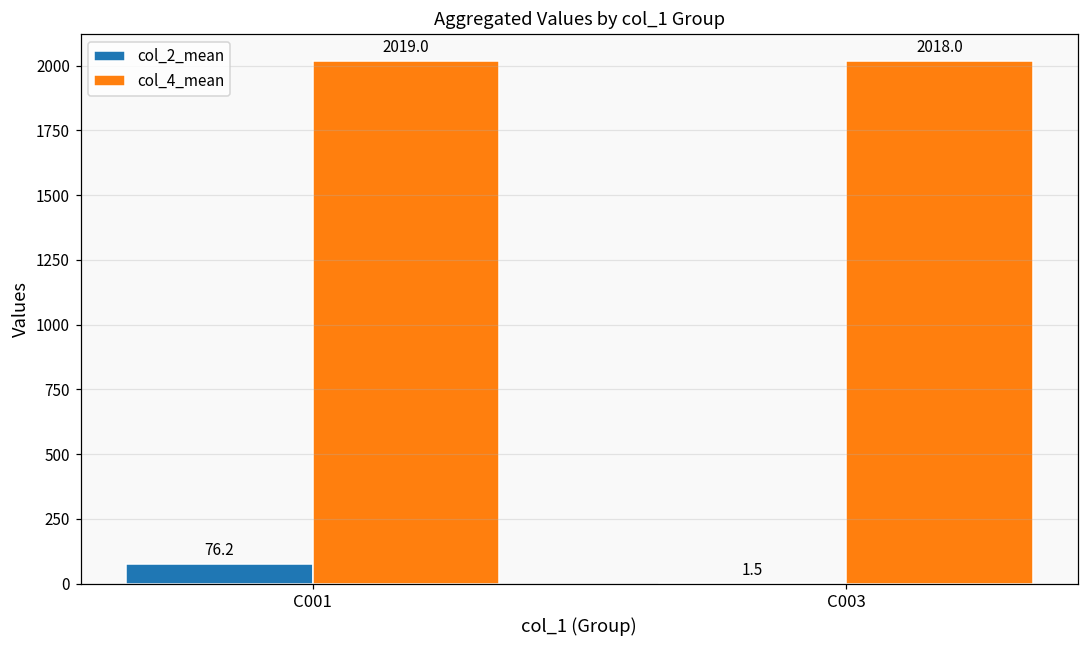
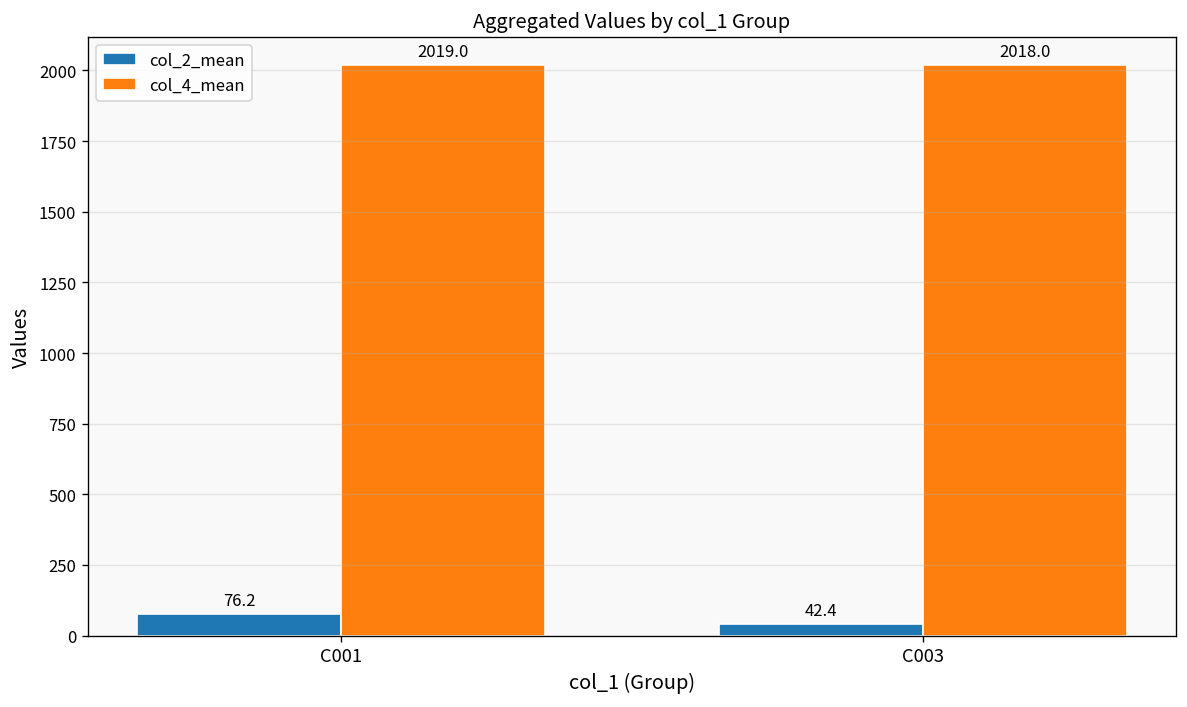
col_2_mean, C003: 1.5 -> 42.4
